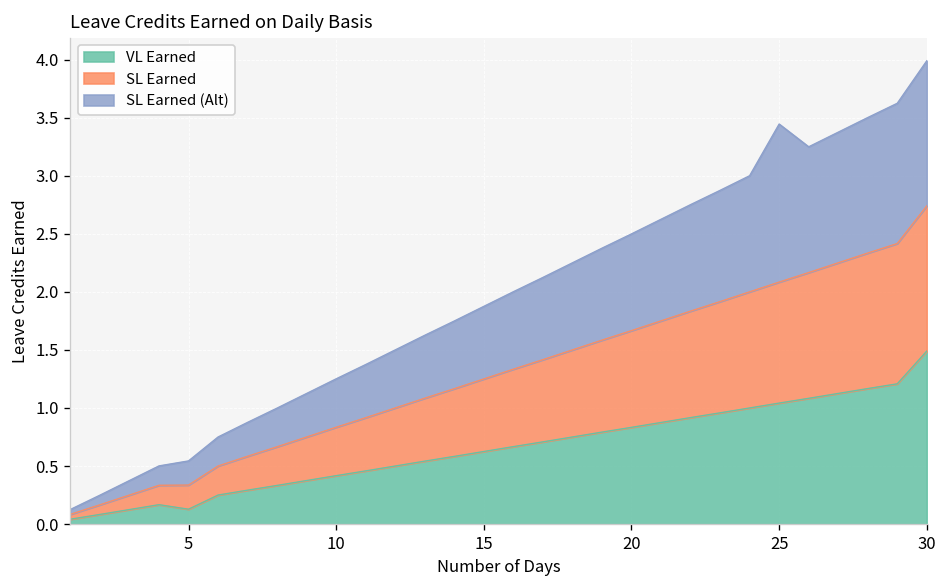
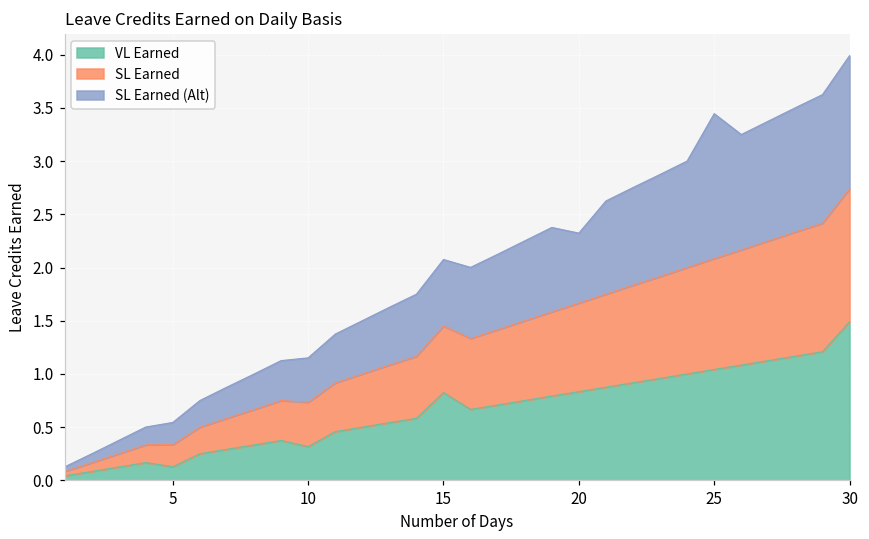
VL Earned, 10: 0.4 -> 0.3
VL Earned, 15: 0.6 -> 0.8
SL Earned (Alt), 20: 0.8 -> 0.7
